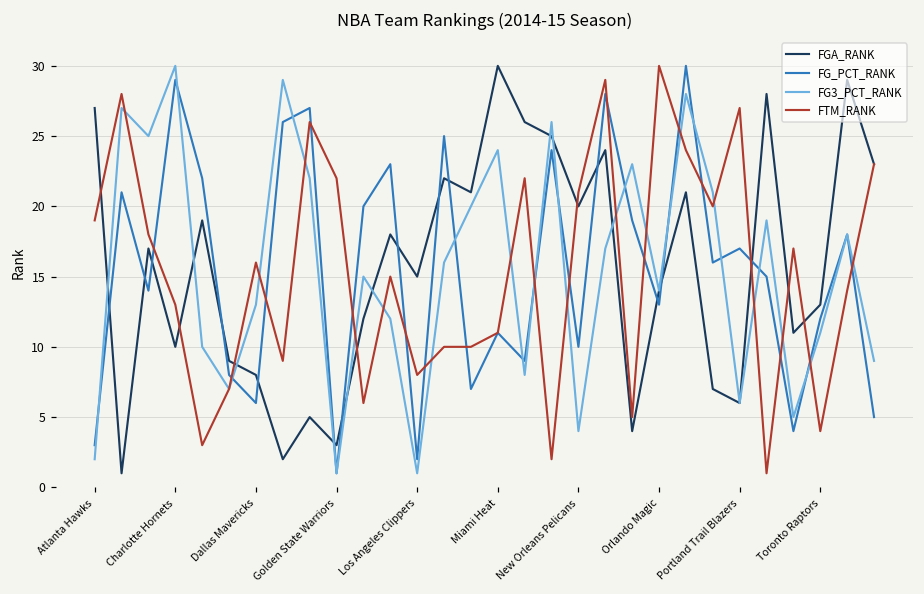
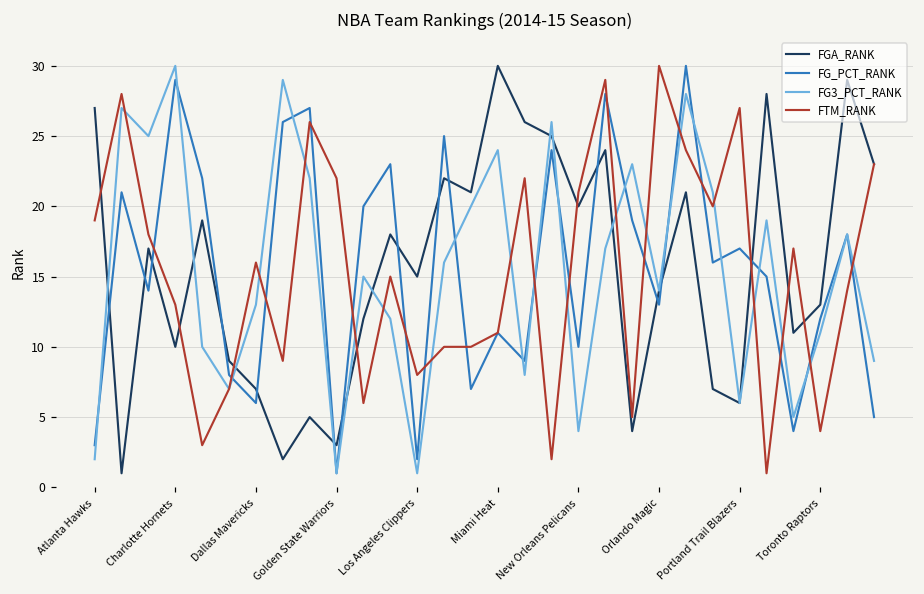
FGA_RANK, Dallas Mavericks: 8 -> 7
